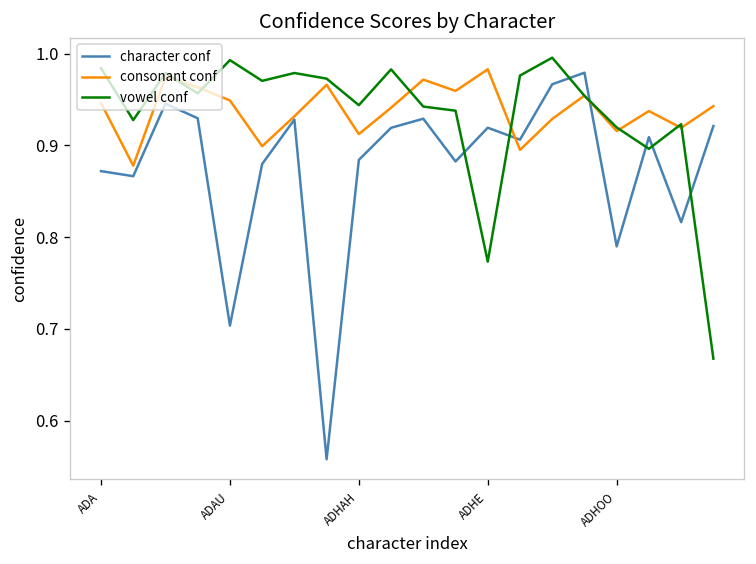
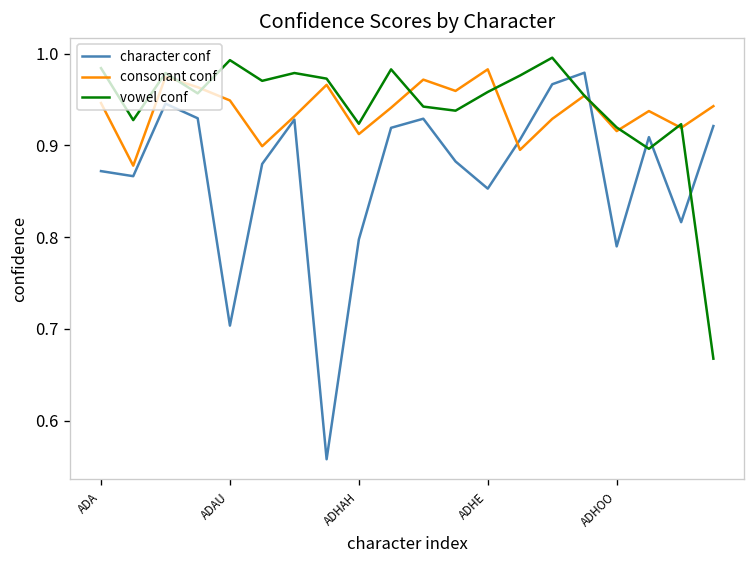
character conf, ADHAH: 0.88 -> 0.80
vowel conf, ADHAH: 0.94 -> 0.92
character conf, ADHE: 0.92 -> 0.85
vowel conf, ADHE: 0.77 -> 0.96
